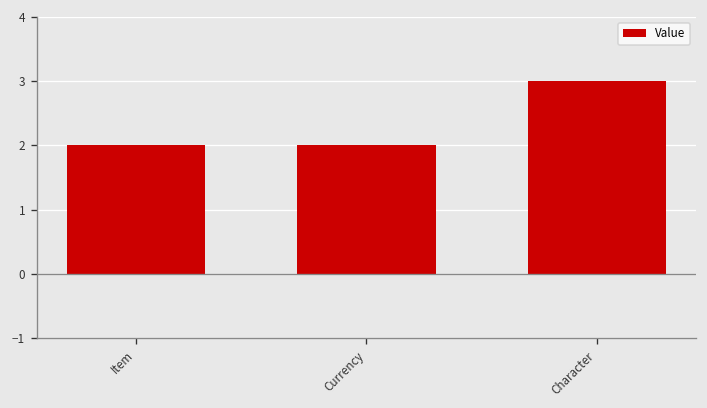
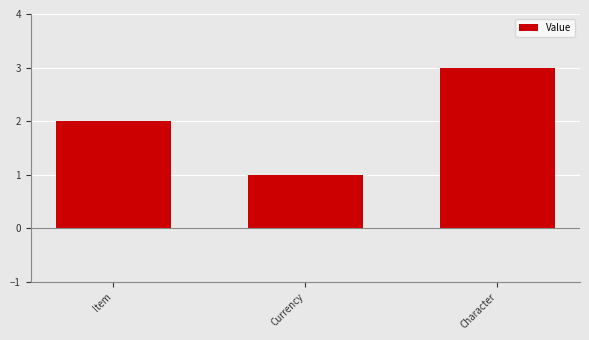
Currency: 2 -> 1
